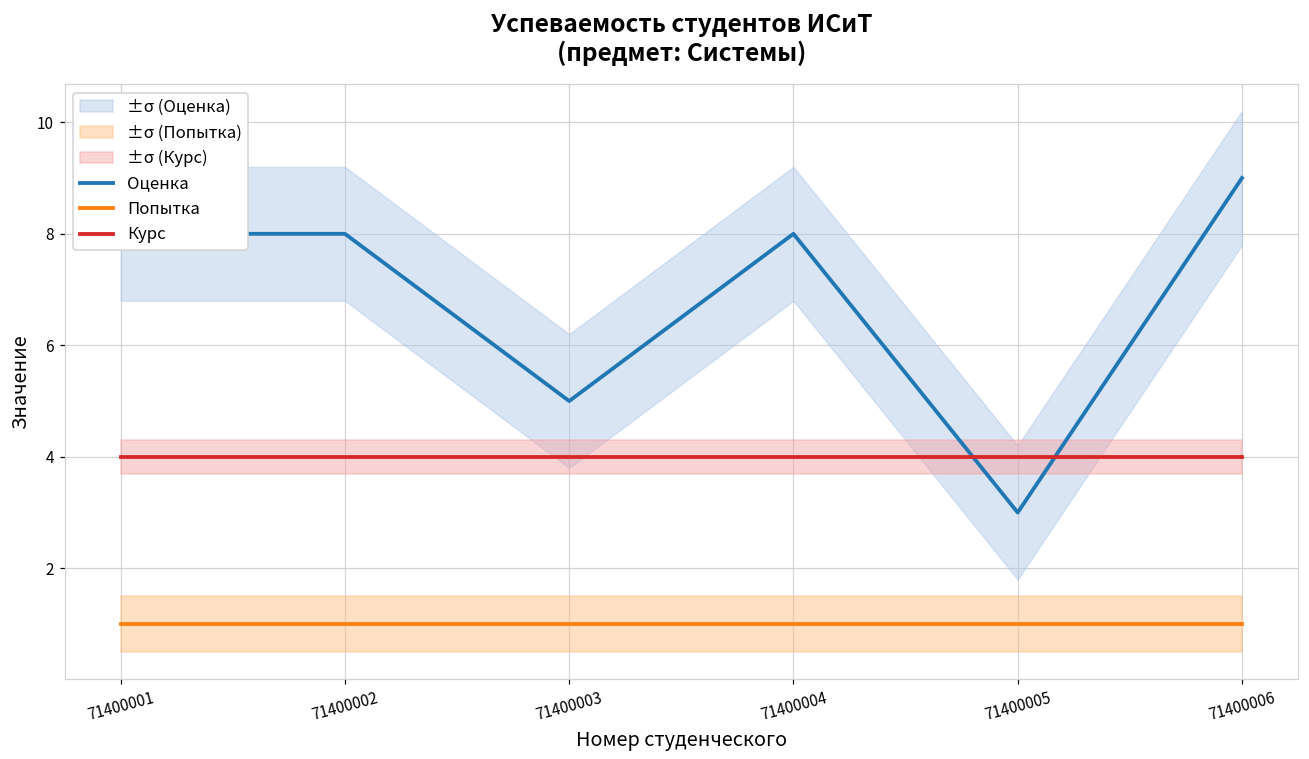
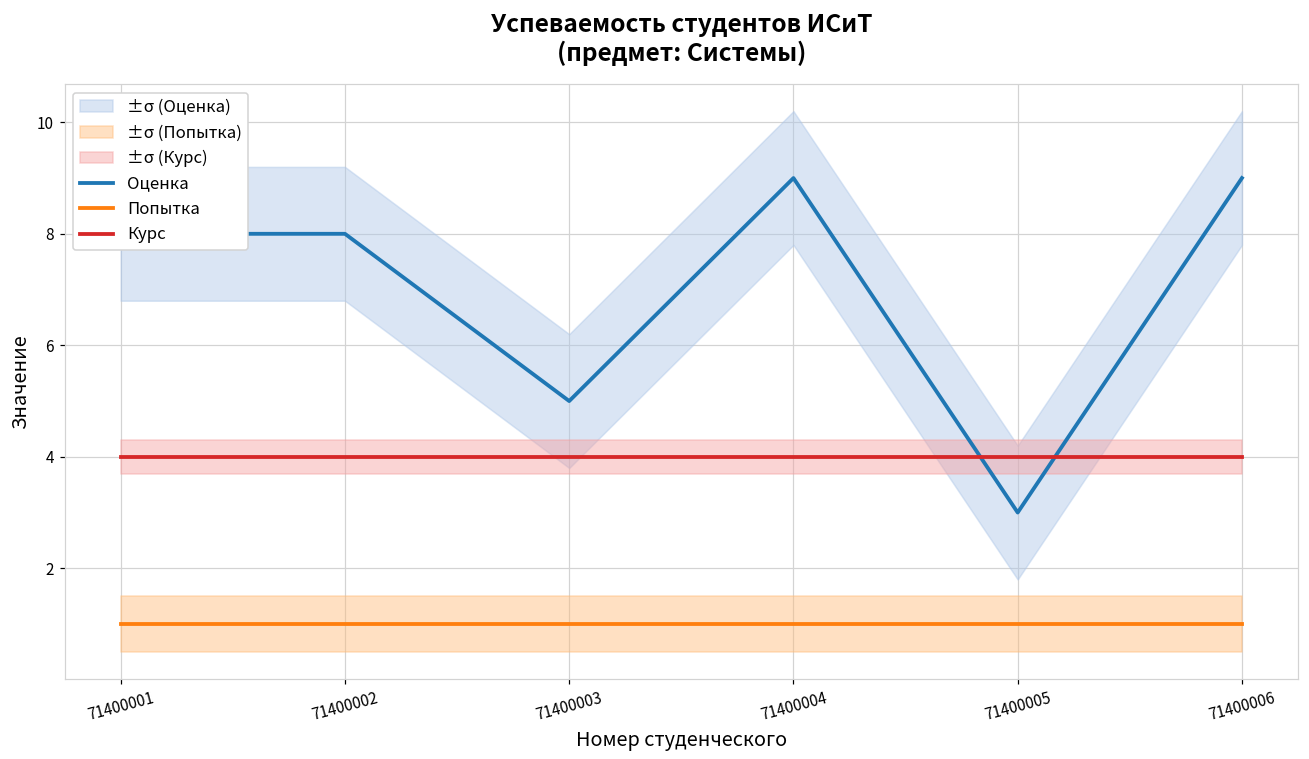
Оценка, 71400004: 8 -> 9
